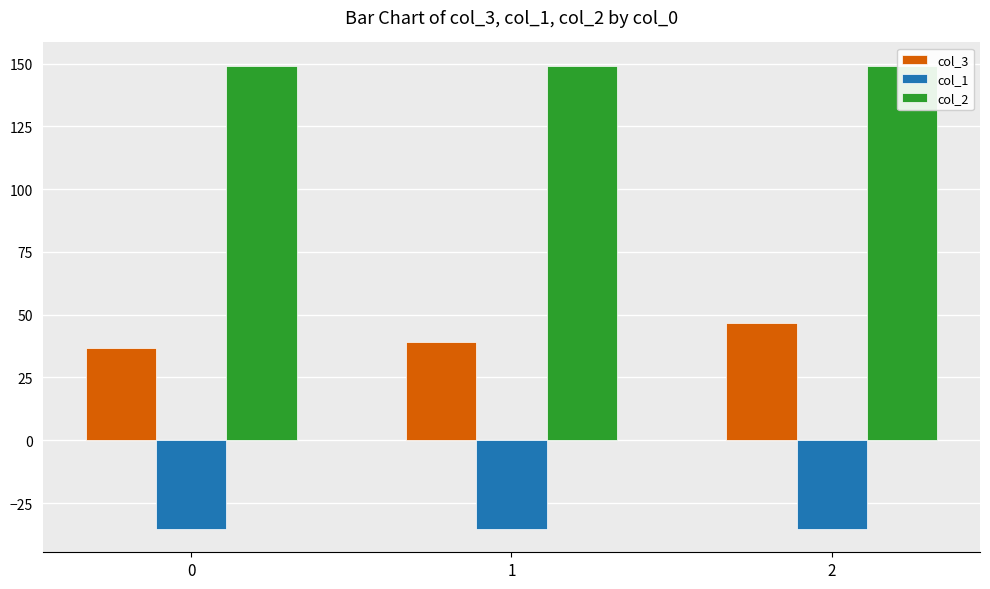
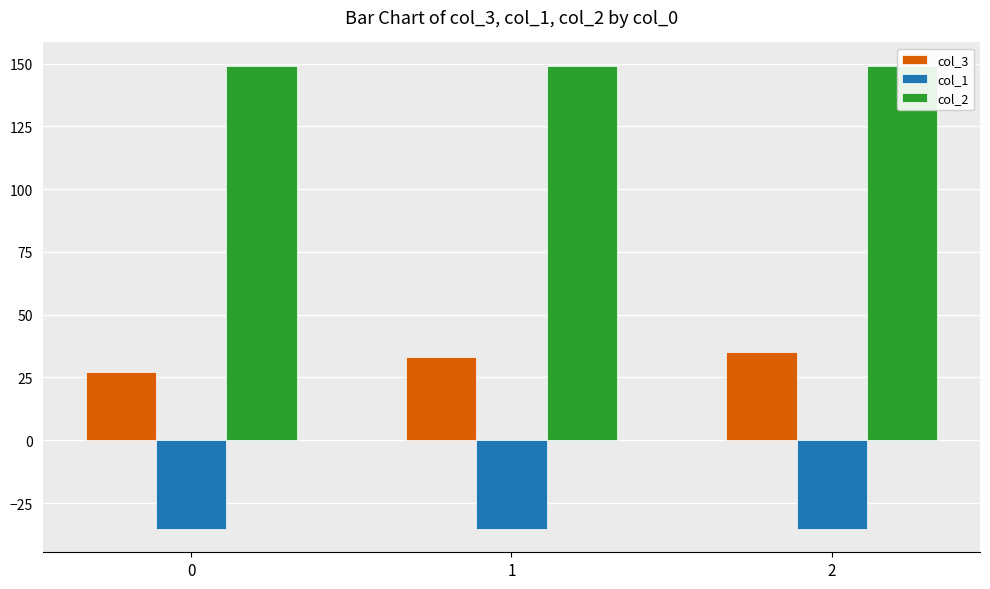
col_3, 0: 37 -> 27
col_3, 1: 39 -> 33
col_3, 2: 47 -> 35
